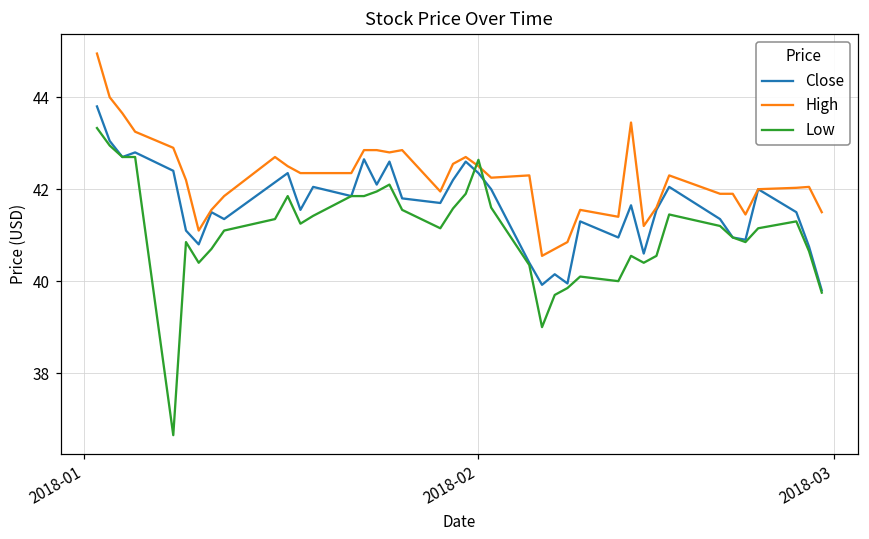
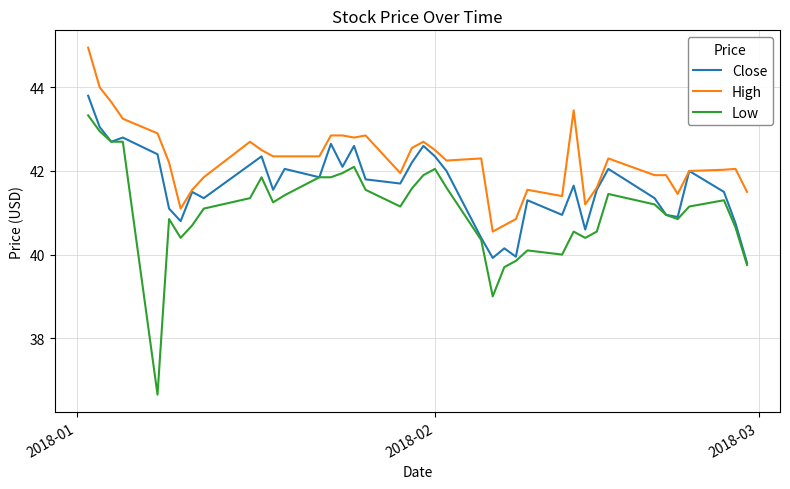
Low, 2018-02: 42.6 -> 42.0
